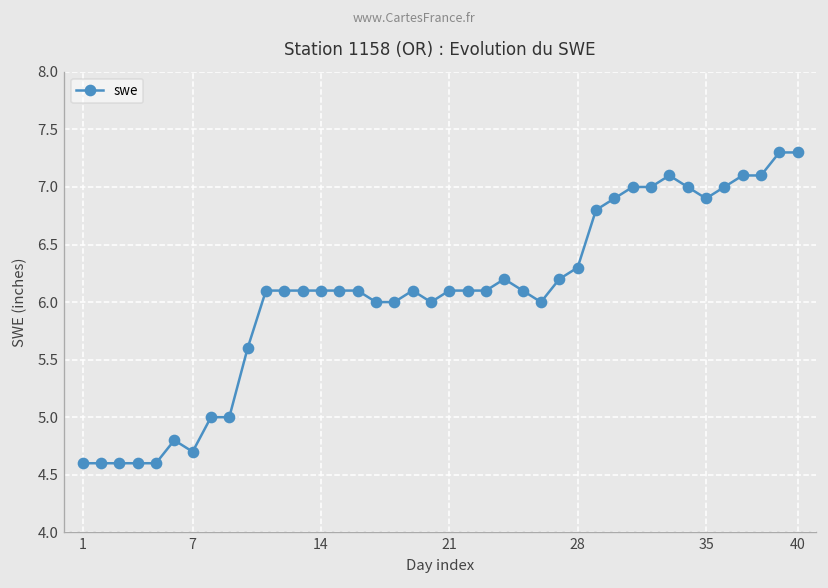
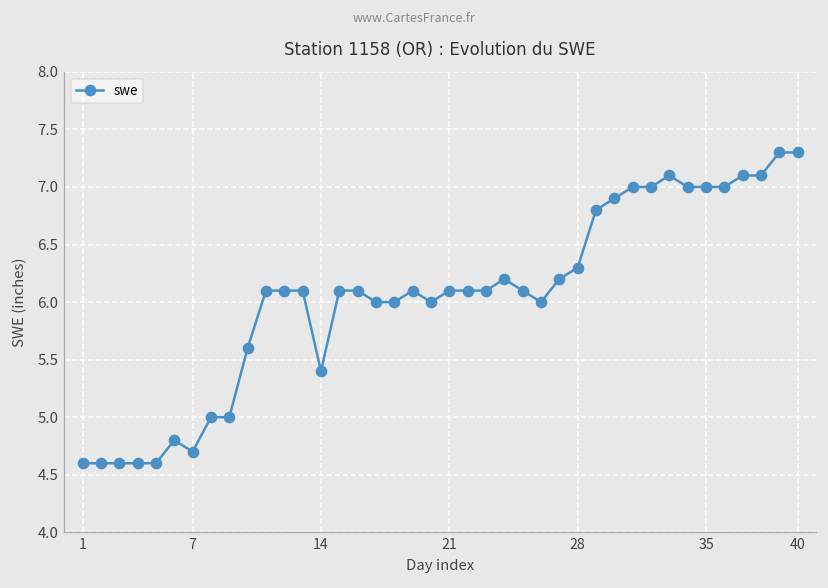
14: 6.1 -> 5.4
35: 6.9 -> 7.0
